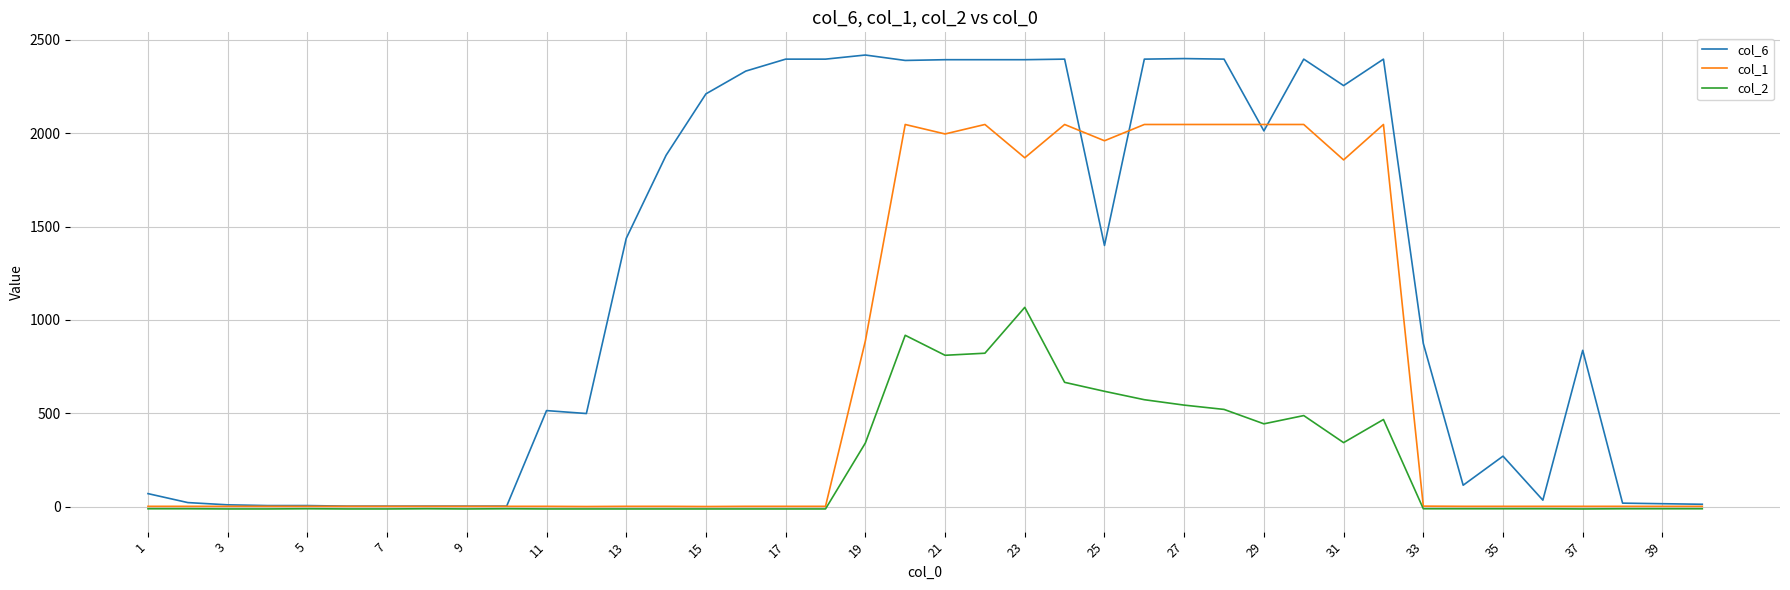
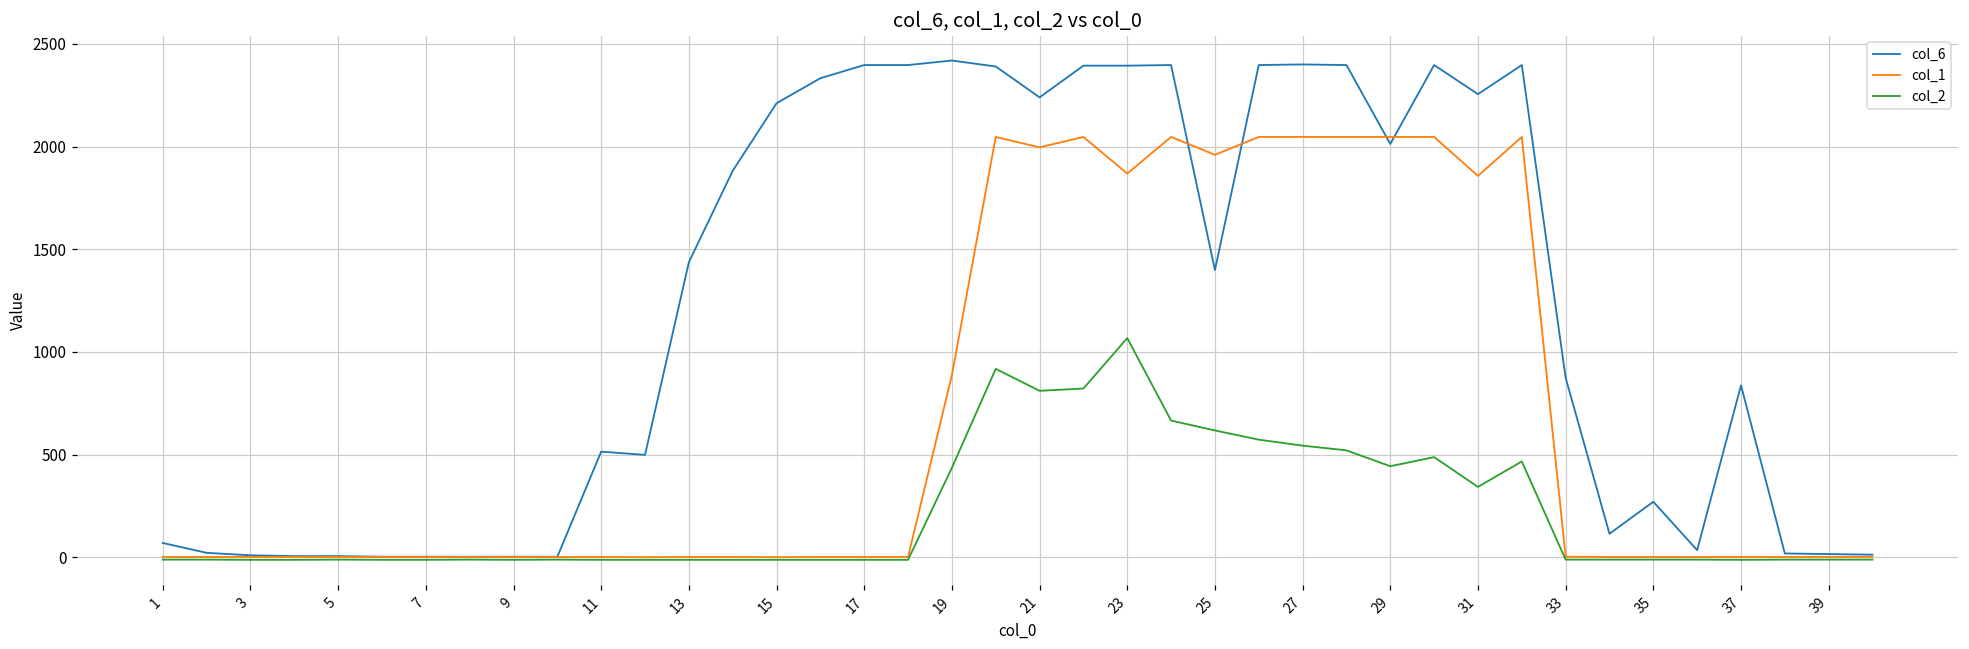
col_2, 19: 340 -> 440
col_6, 21: 2390 -> 2240
